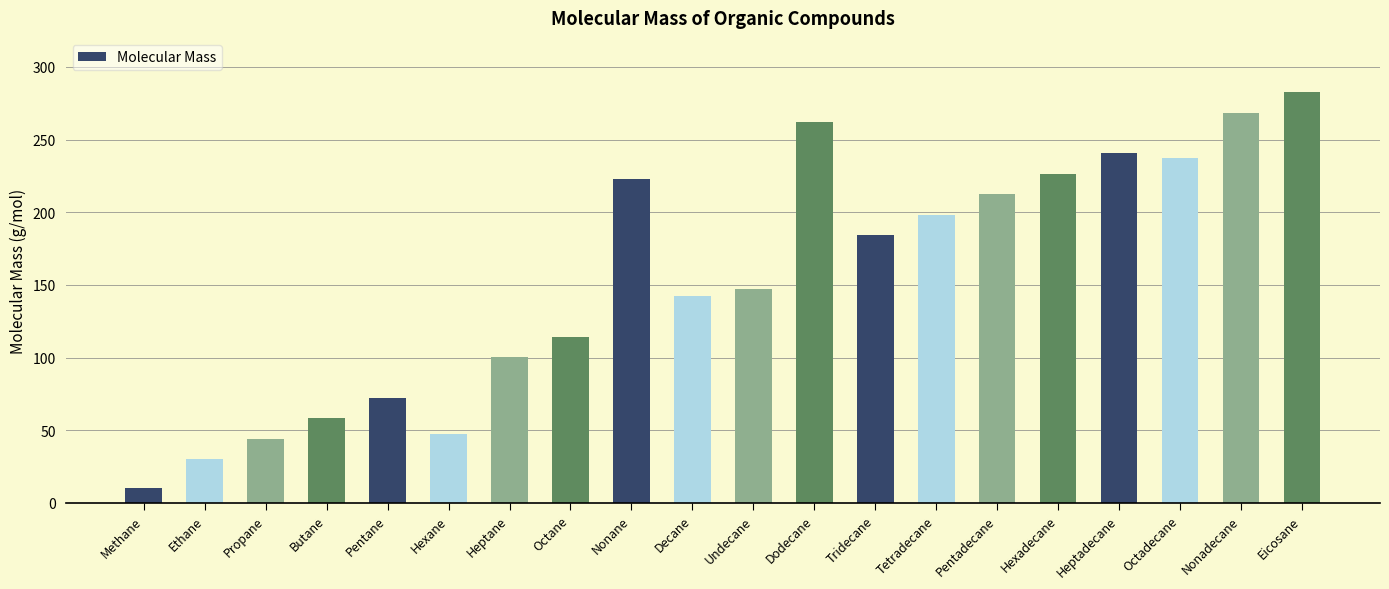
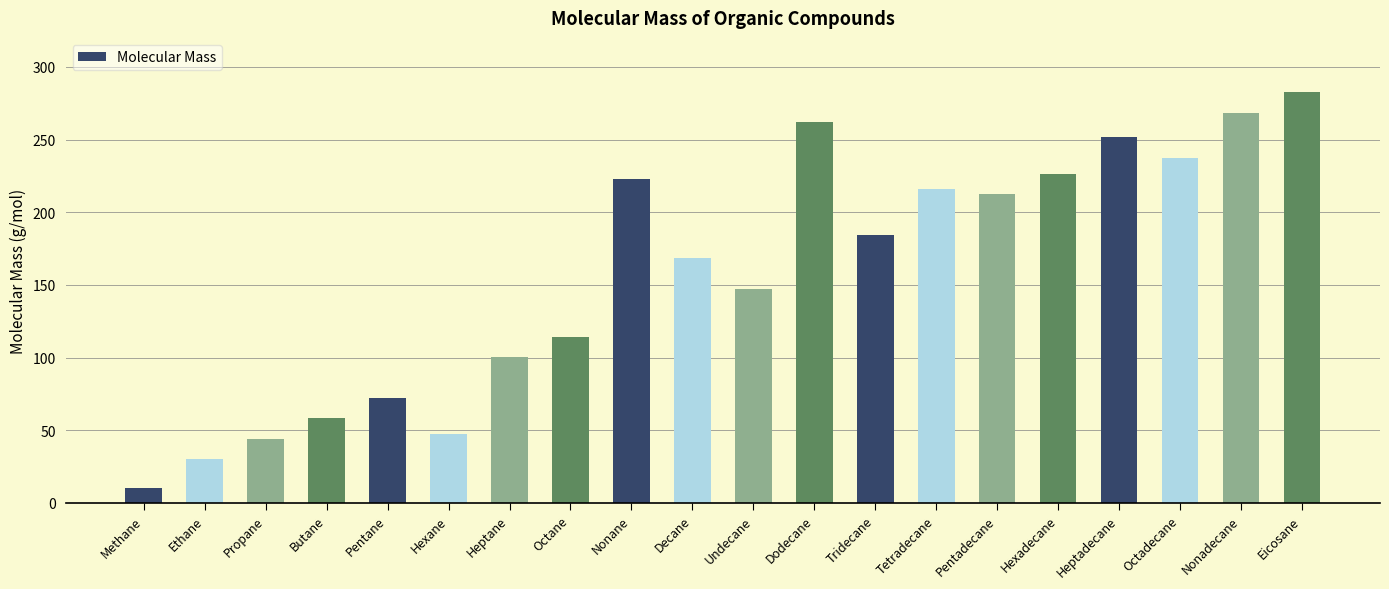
Decane: 142 -> 169
Tetradecane: 198 -> 216
Heptadecane: 240 -> 252
